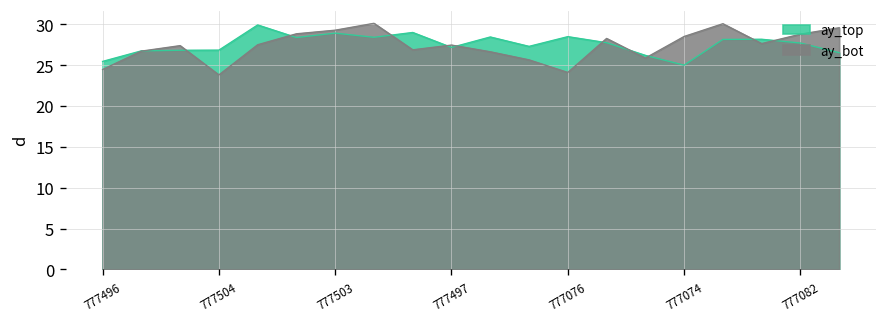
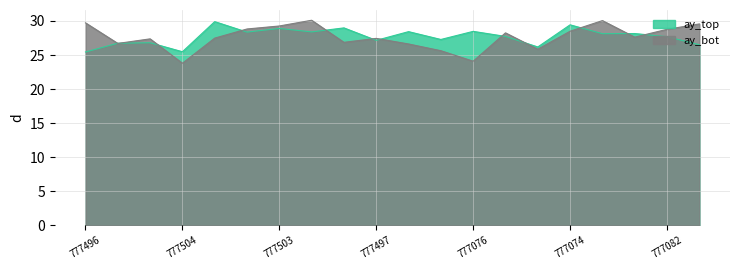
ay_bot, 777496: 24 -> 30
ay_top, 777504: 27 -> 25
ay_top, 777074: 25 -> 29
